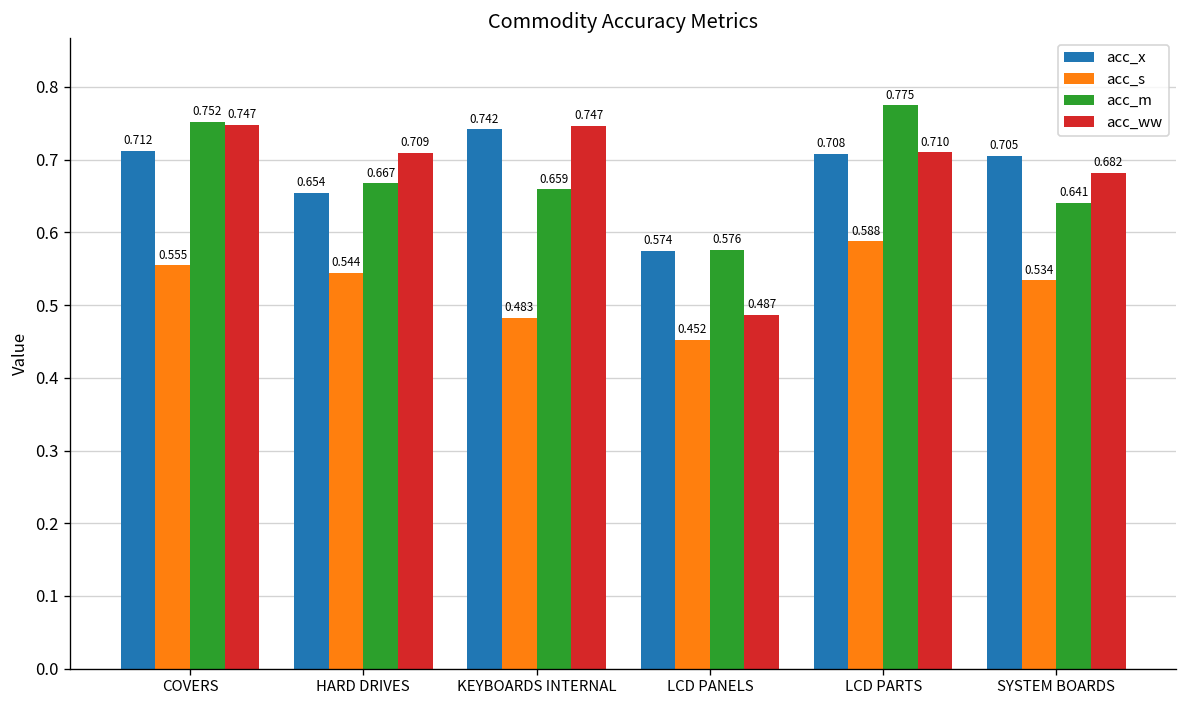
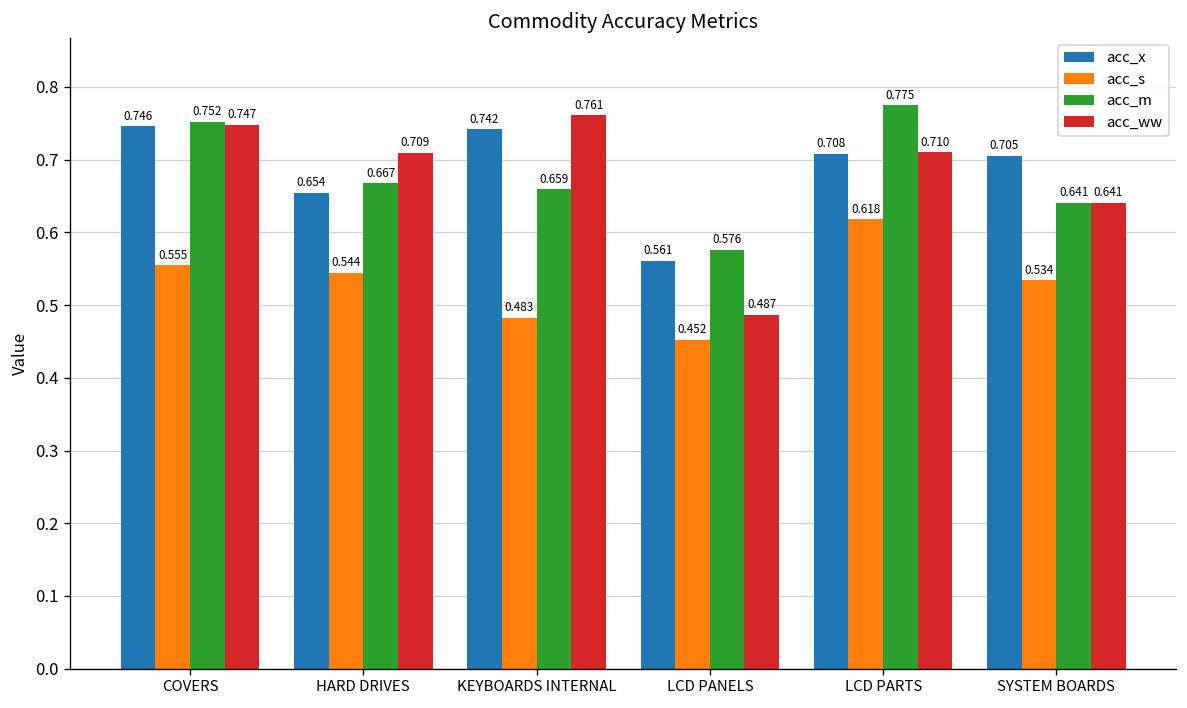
acc_x, COVERS: 0.712 -> 0.746
acc_ww, KEYBOARDS INTERNAL: 0.747 -> 0.761
acc_x, LCD PANELS: 0.574 -> 0.561
acc_s, LCD PARTS: 0.588 -> 0.618
acc_ww, SYSTEM BOARDS: 0.682 -> 0.641
